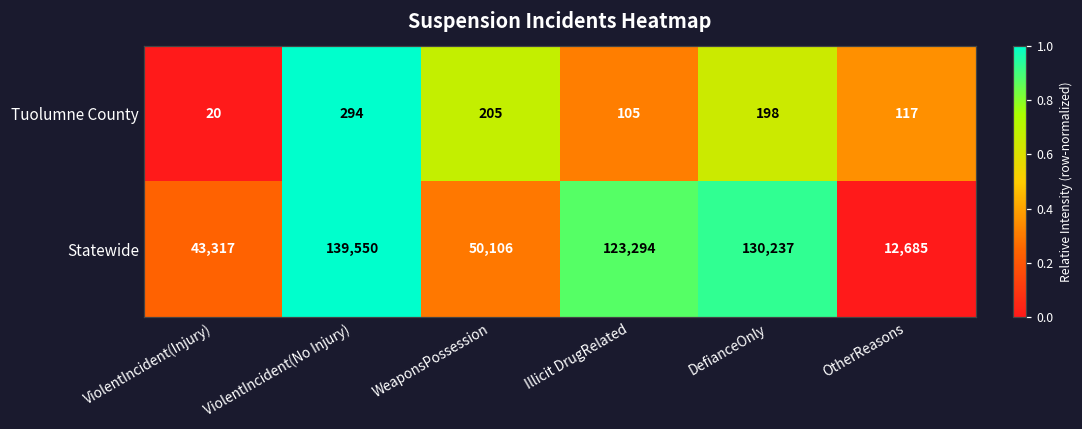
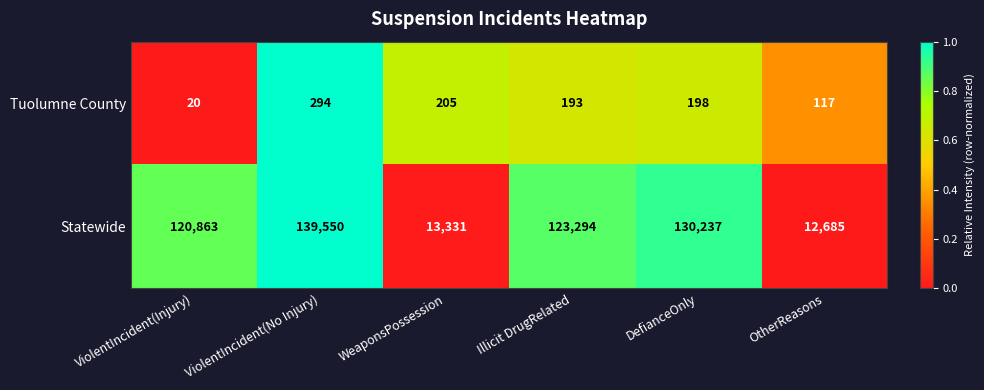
Tuolumne County, Illicit DrugRelated: 105 -> 193
Statewide, ViolentIncident(Injury): 43,317 -> 120,863
Statewide, WeaponsPossession: 50,106 -> 13,331
